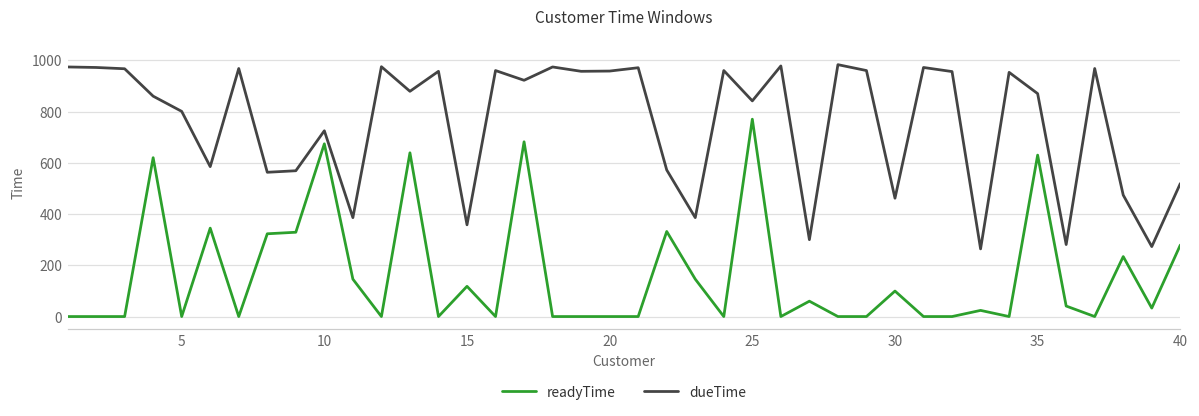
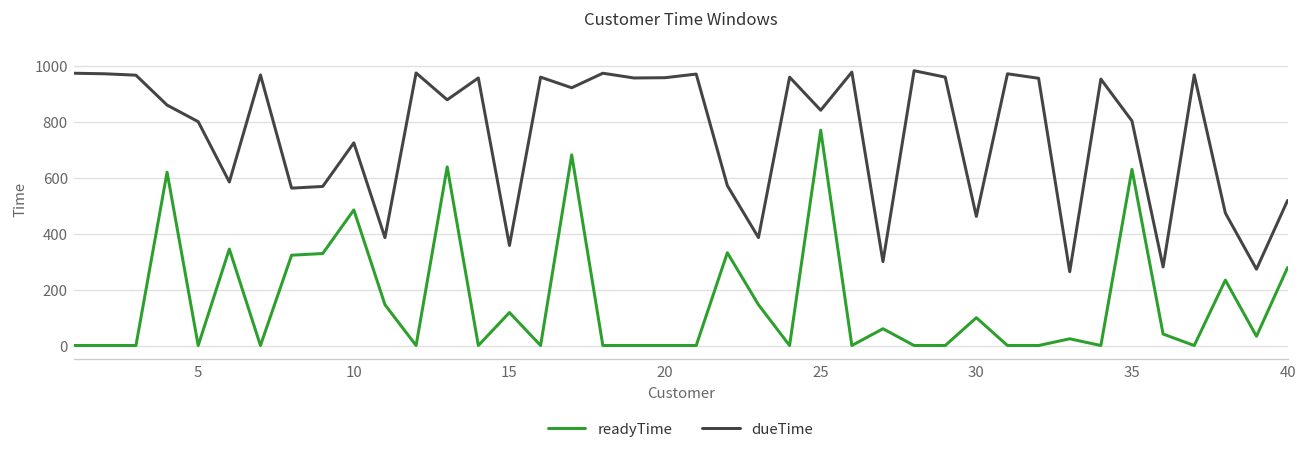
readyTime, 10: 670 -> 490
dueTime, 35: 870 -> 800
